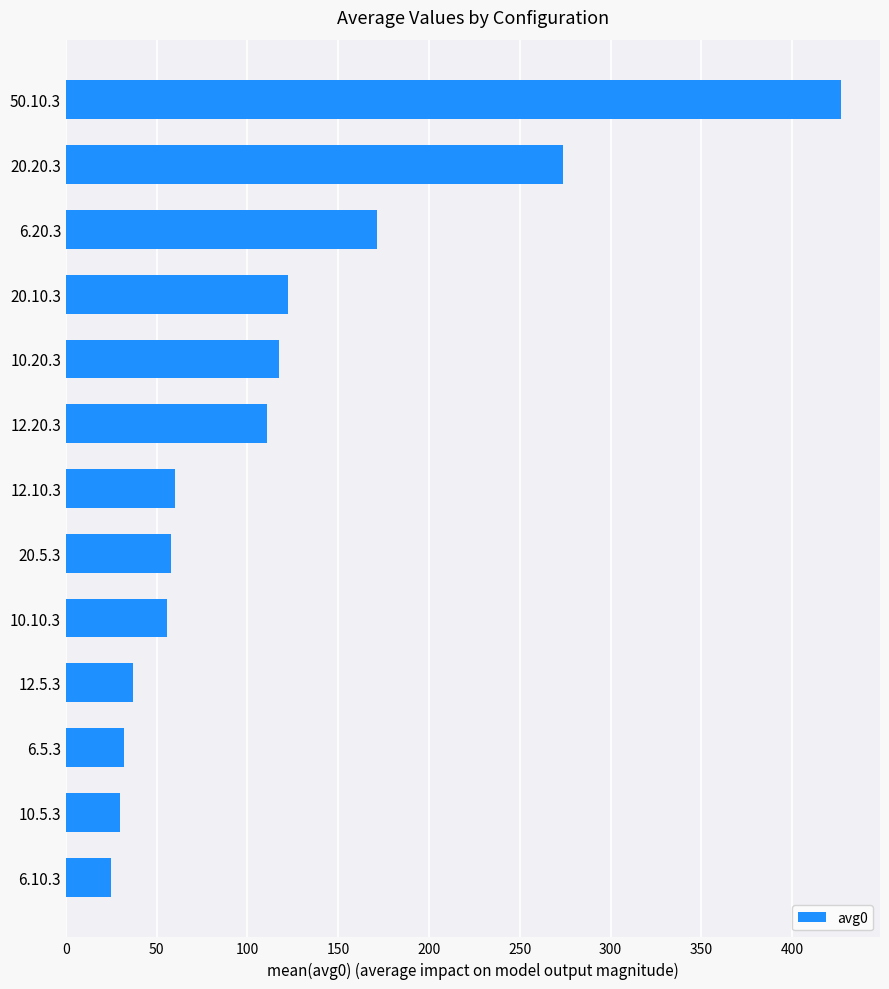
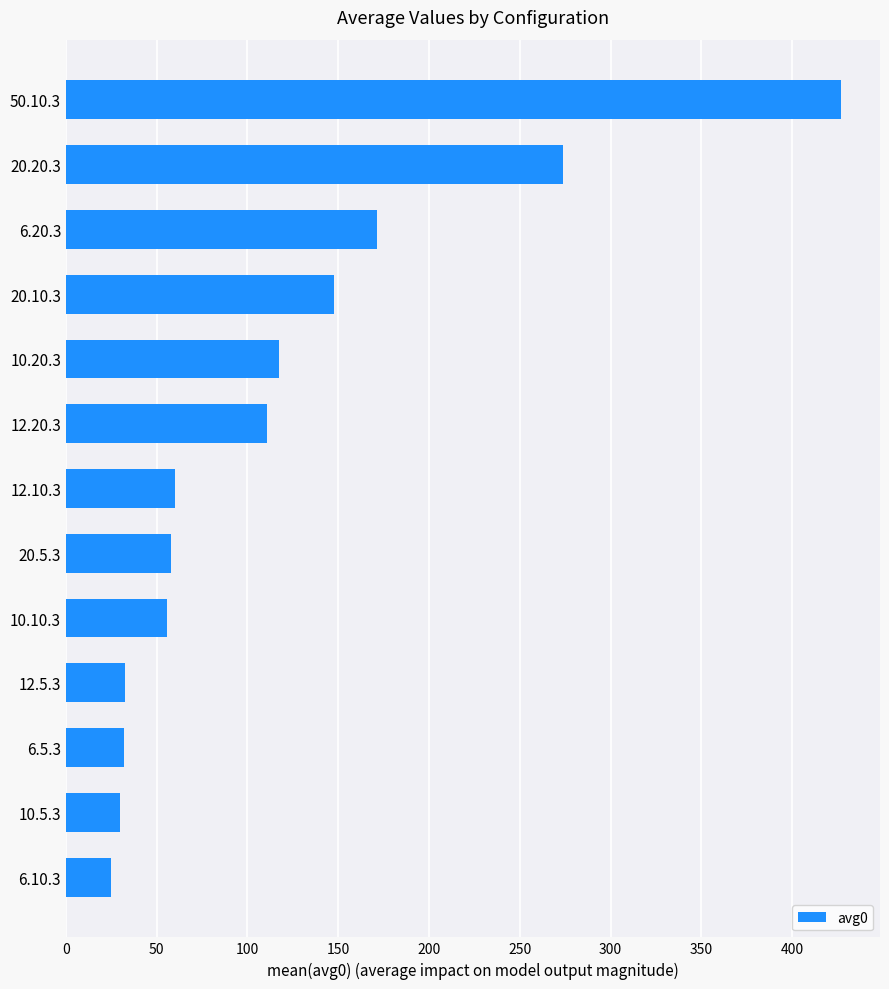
20.10.3: 122 -> 148
12.5.3: 37 -> 33
